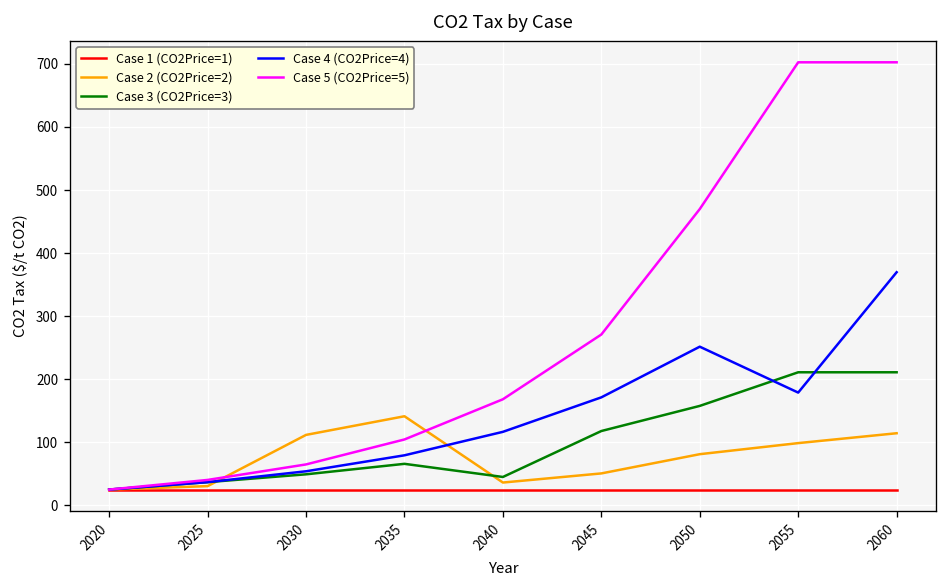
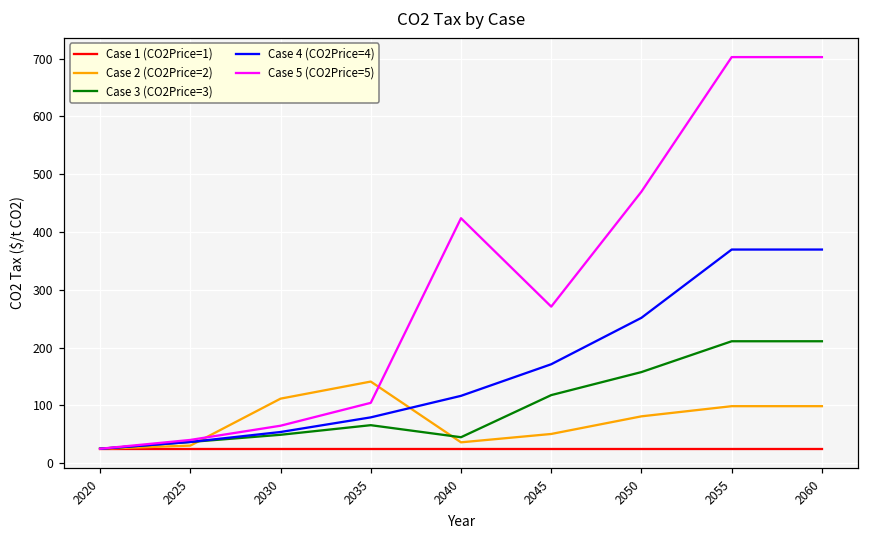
Case 5 (CO2Price=5), 2040: 170 -> 420
Case 4 (CO2Price=4), 2055: 180 -> 370
Case 2 (CO2Price=2), 2060: 110 -> 100
